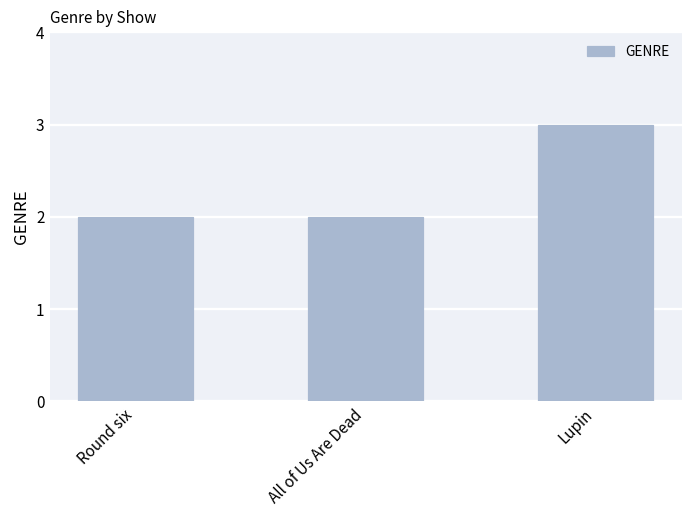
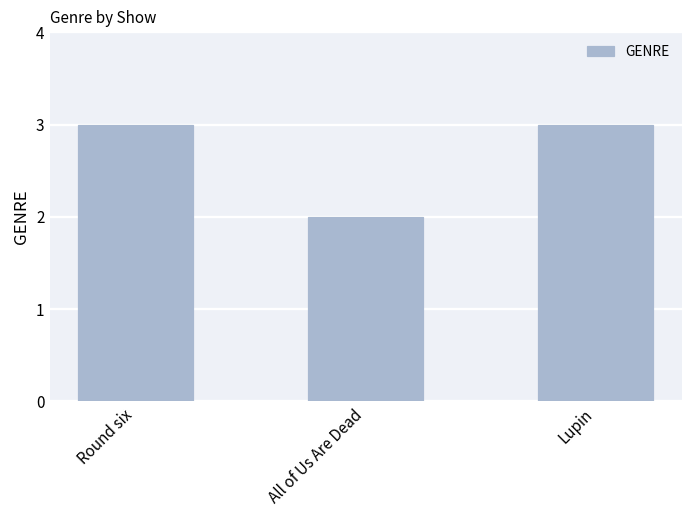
Round six: 2 -> 3
